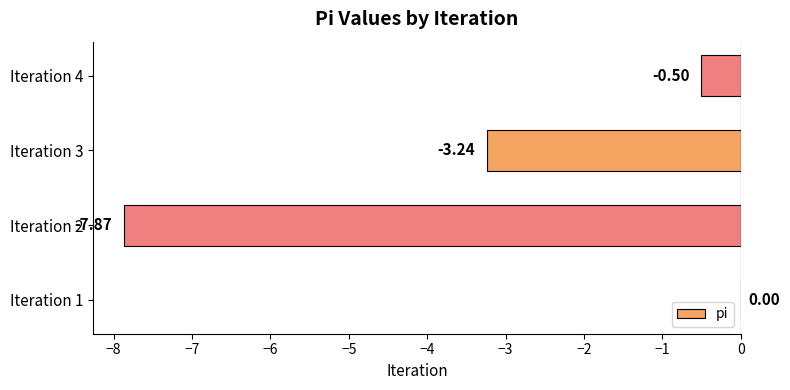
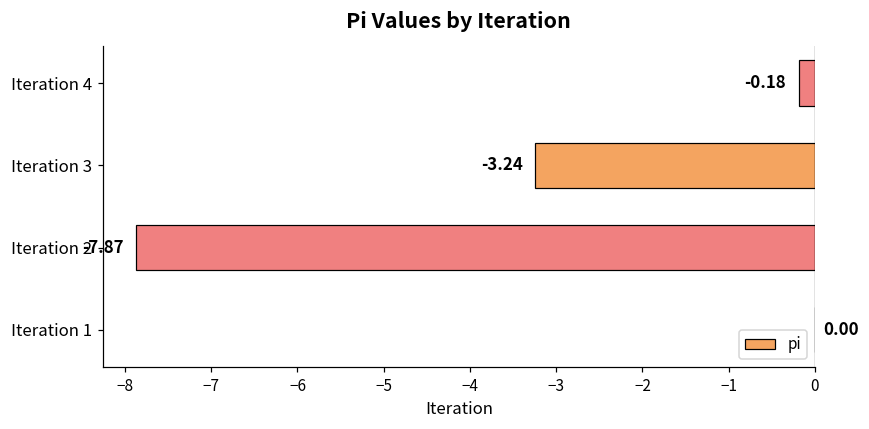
Iteration 4: -0.50 -> -0.18
